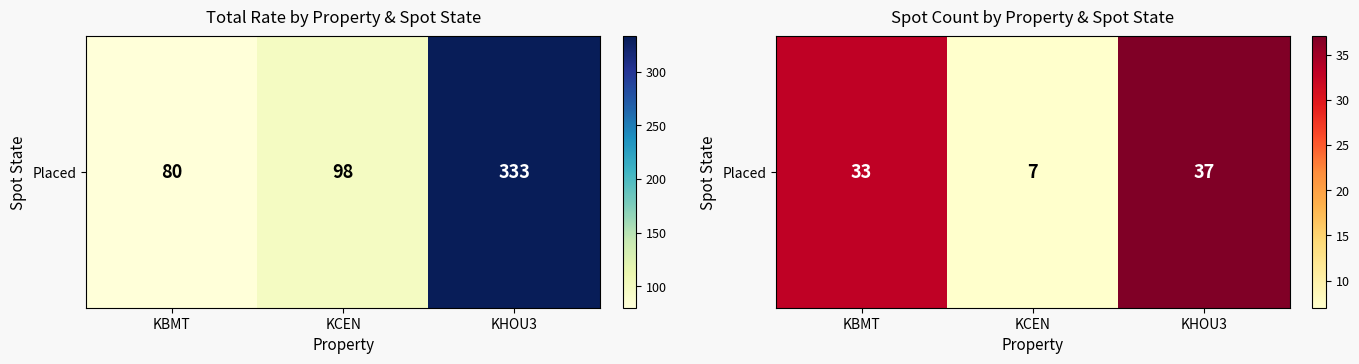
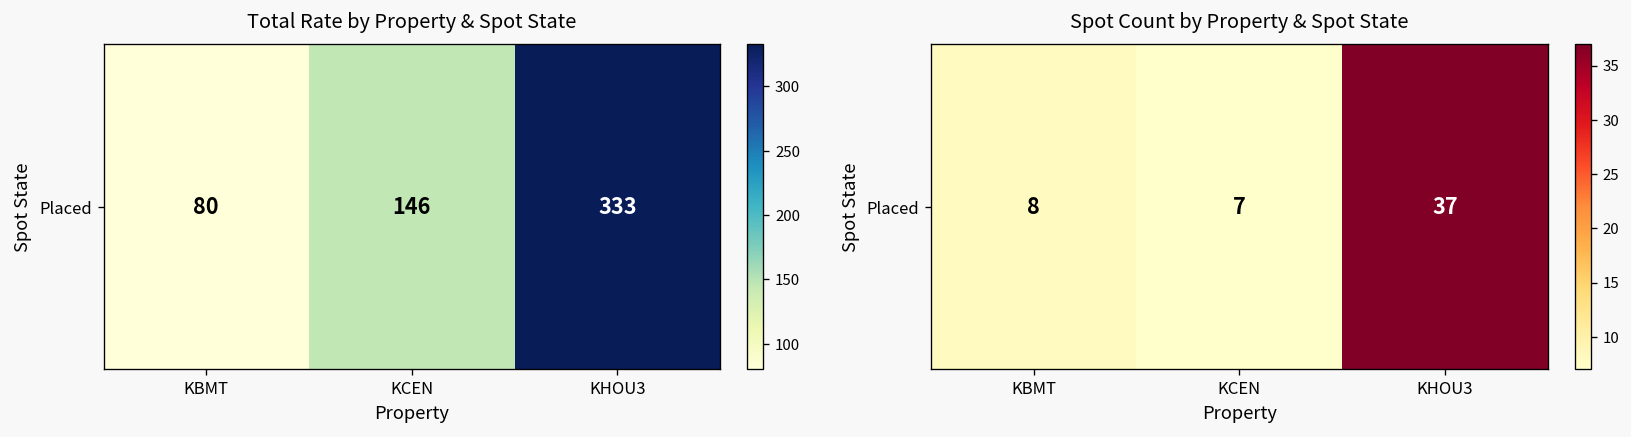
Total Rate by Property & Spot State, Placed, KCEN: 98 -> 146
Spot Count by Property & Spot State, Placed, KBMT: 33 -> 8
